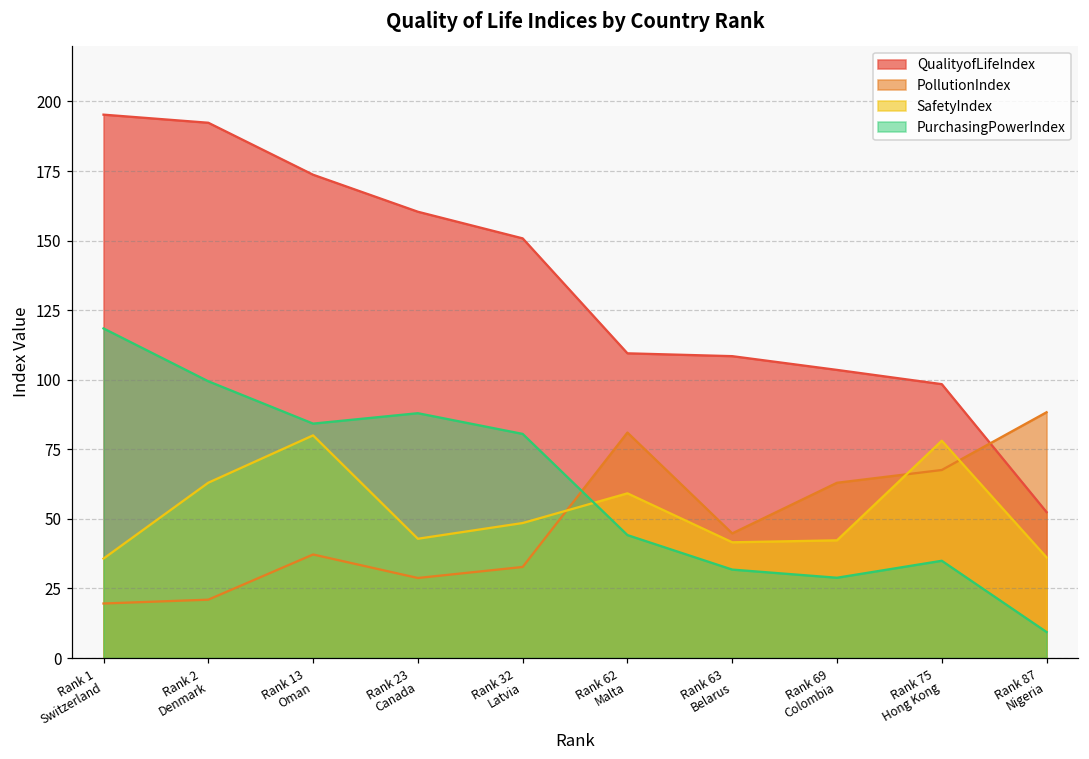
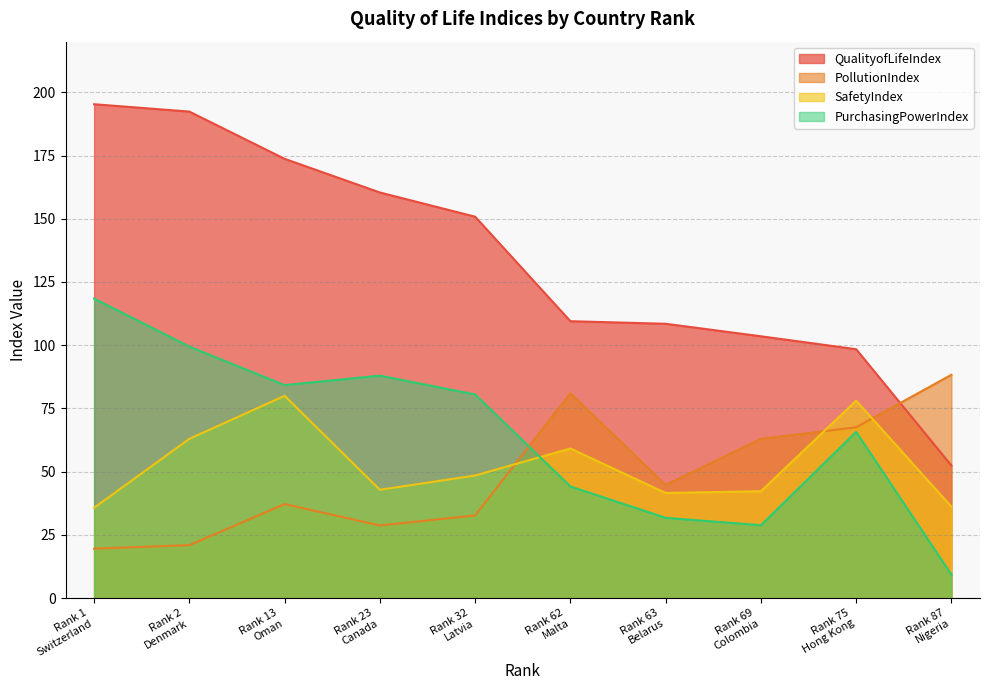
PurchasingPowerIndex, Rank 75 Hong Kong: 35 -> 66
